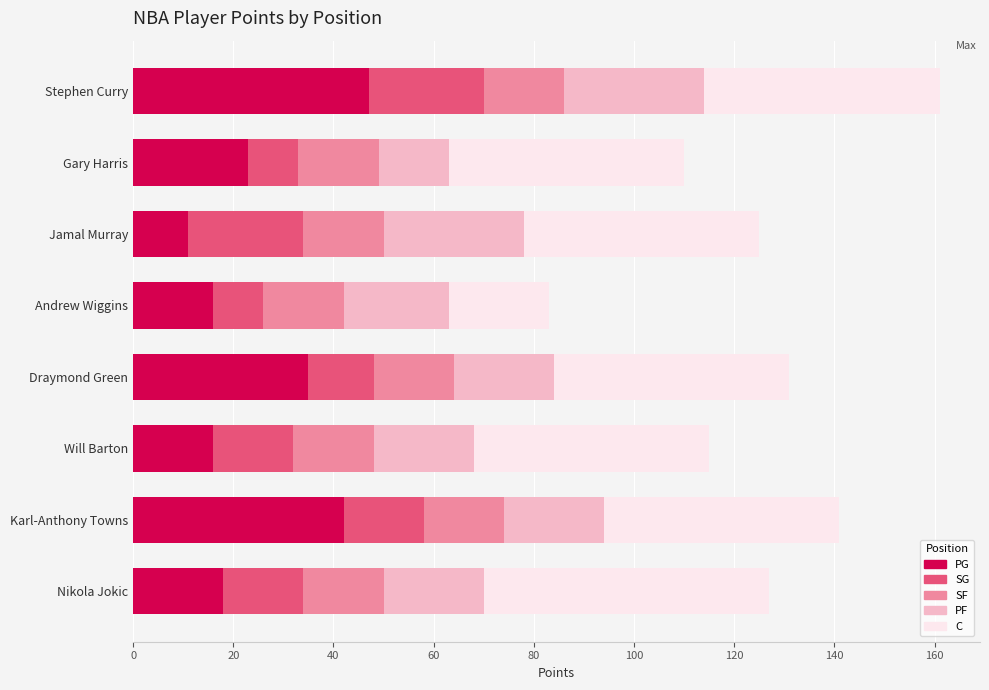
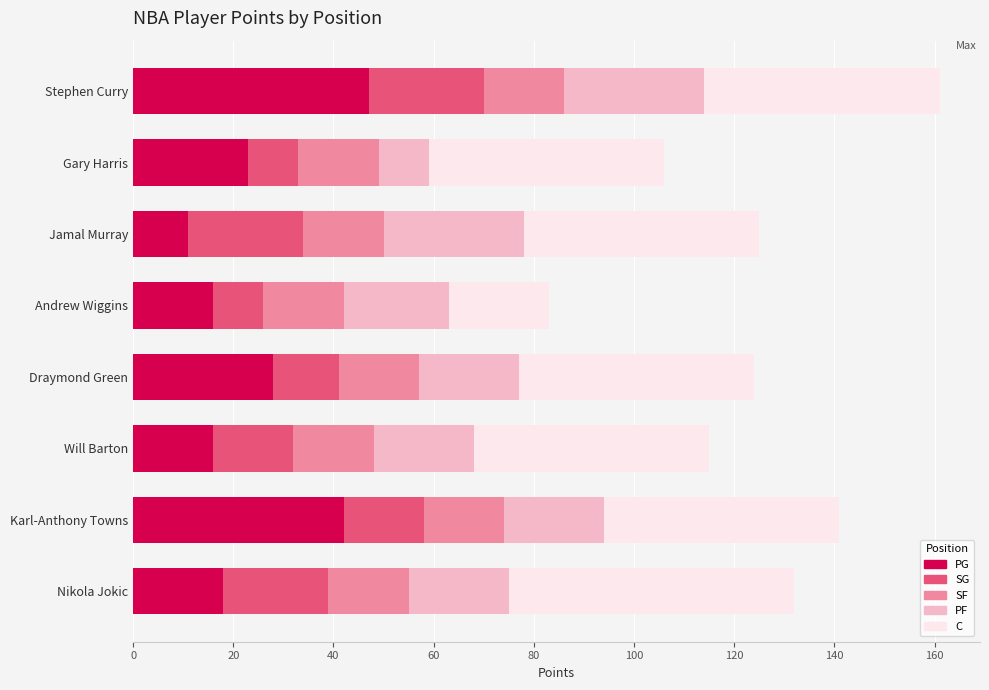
PF, Gary Harris: 14 -> 10
PG, Draymond Green: 35 -> 28
SG, Nikola Jokic: 16 -> 21
